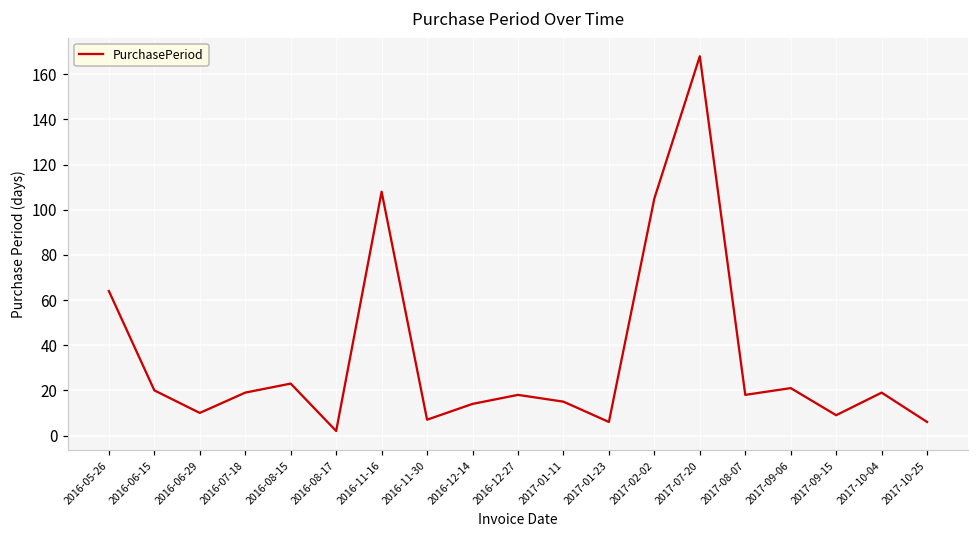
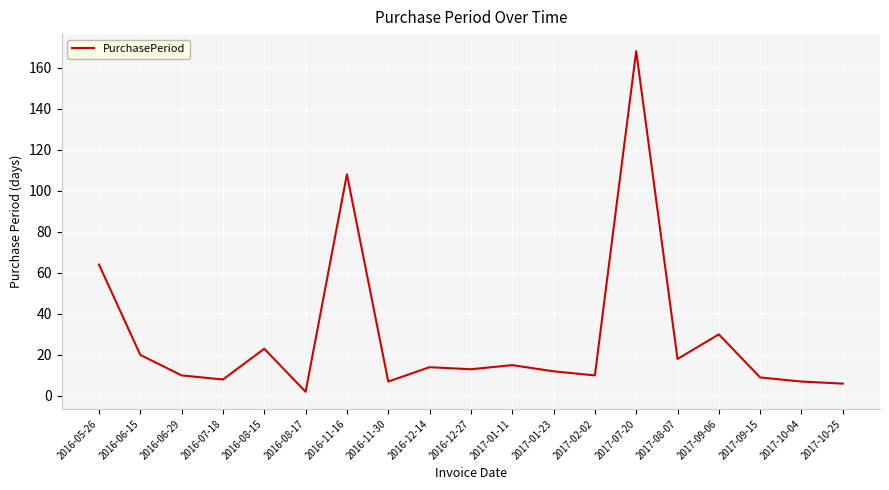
2016-07-18: 19 -> 8
2016-12-27: 18 -> 13
2017-01-23: 6 -> 12
2017-02-02: 105 -> 10
2017-09-06: 21 -> 30
2017-10-04: 19 -> 7
